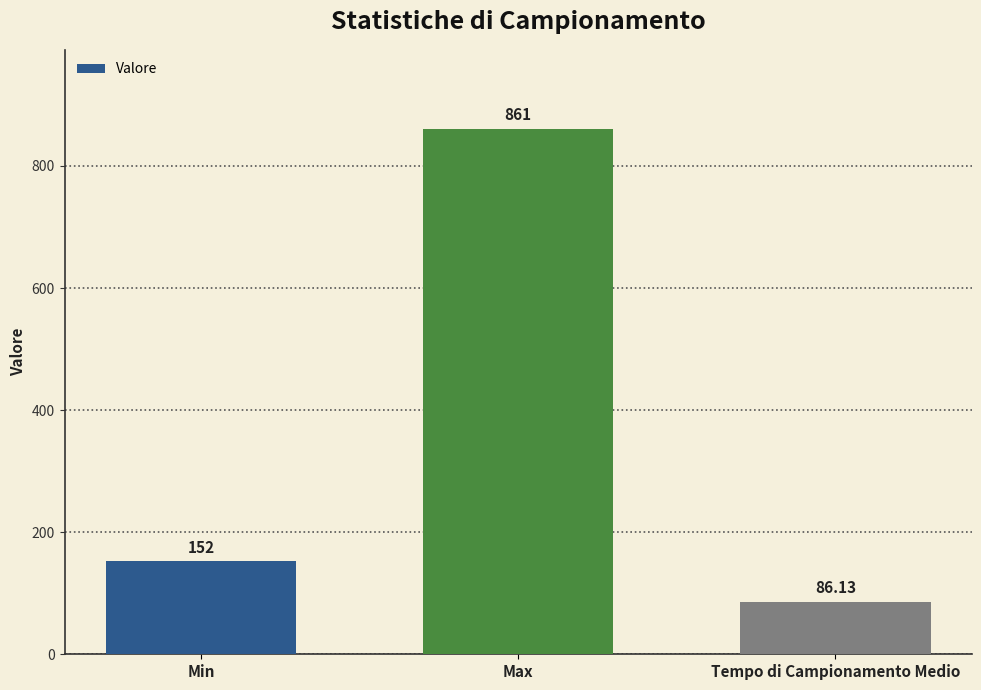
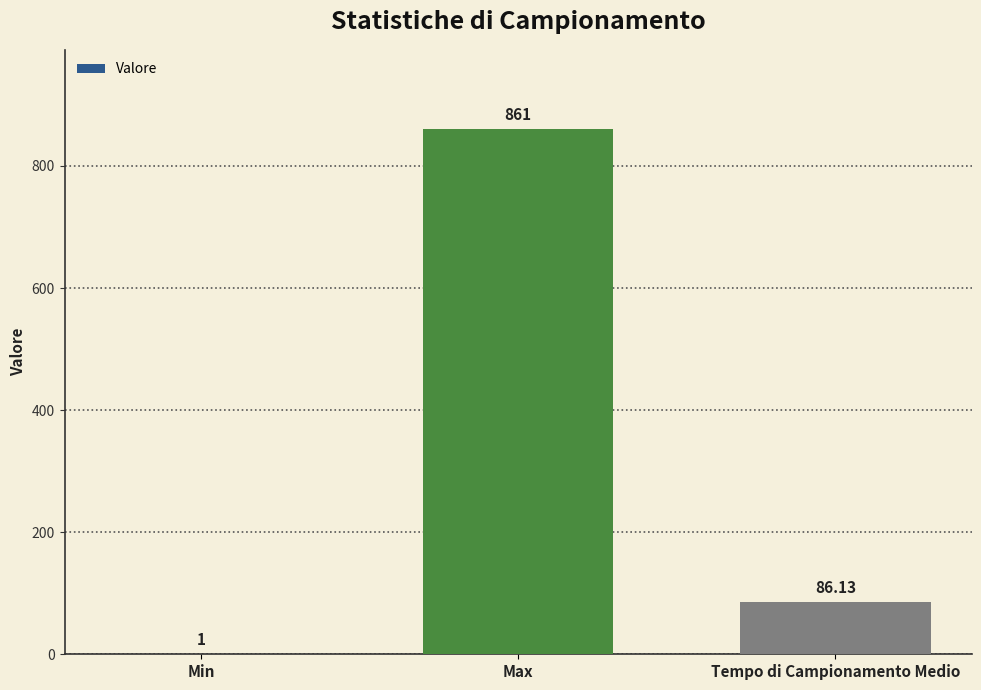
Min: 152 -> 1
